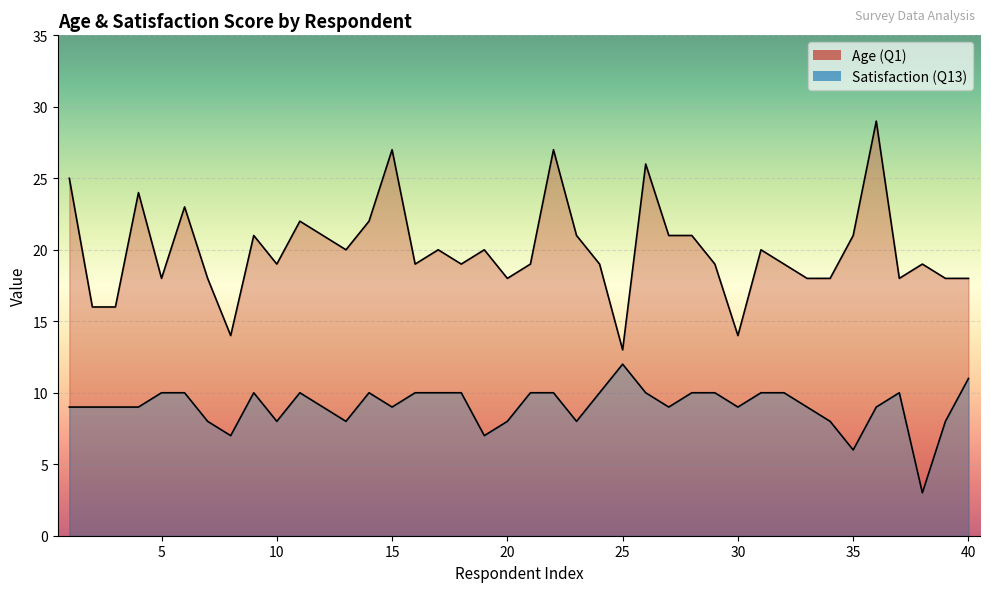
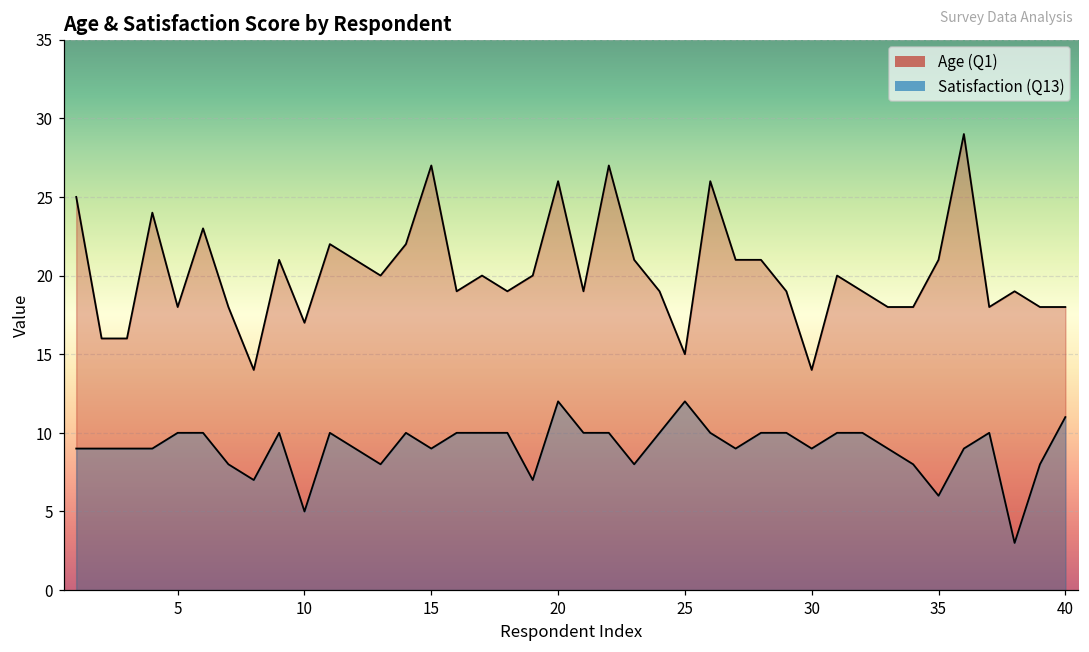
Age (Q1), 10: 19 -> 17
Satisfaction (Q13), 10: 8 -> 5
Age (Q1), 20: 18 -> 26
Satisfaction (Q13), 20: 8 -> 12
Age (Q1), 25: 13 -> 15
